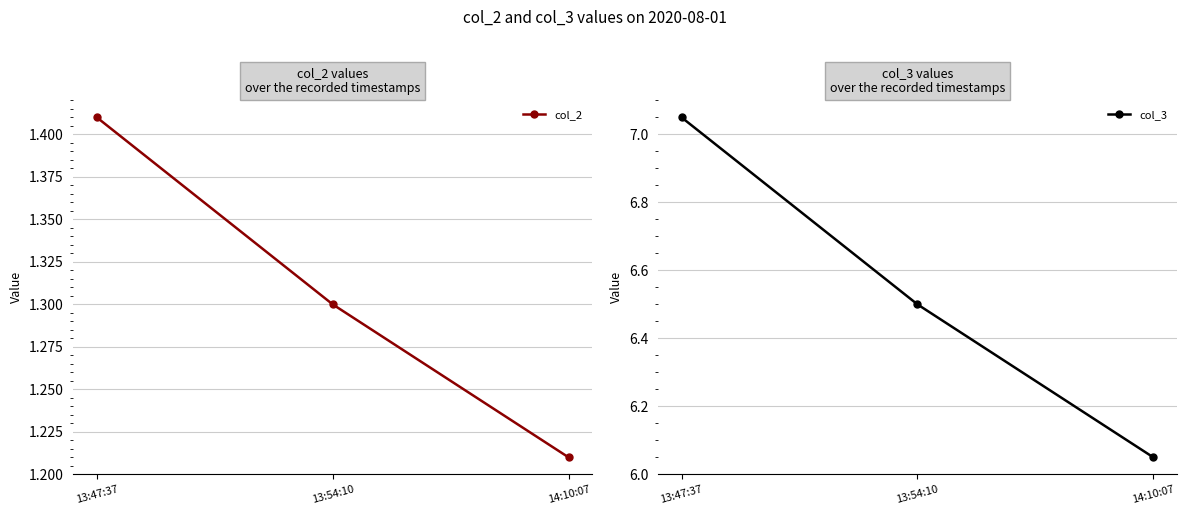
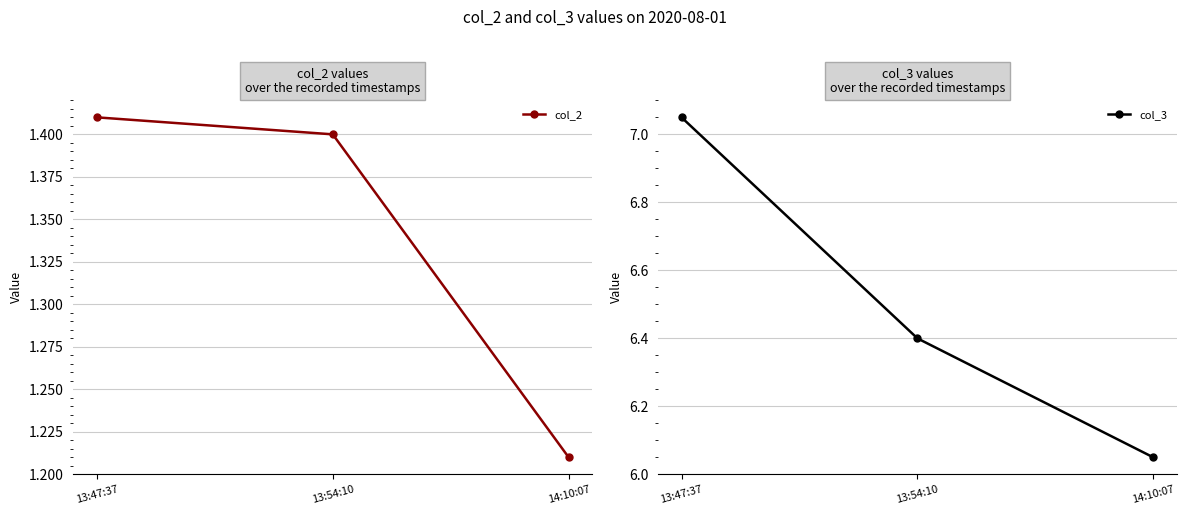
col_2 values over the recorded timestamps, 13:54:10: 1.3 -> 1.4
col_3 values over the recorded timestamps, 13:54:10: 6.5 -> 6.4
